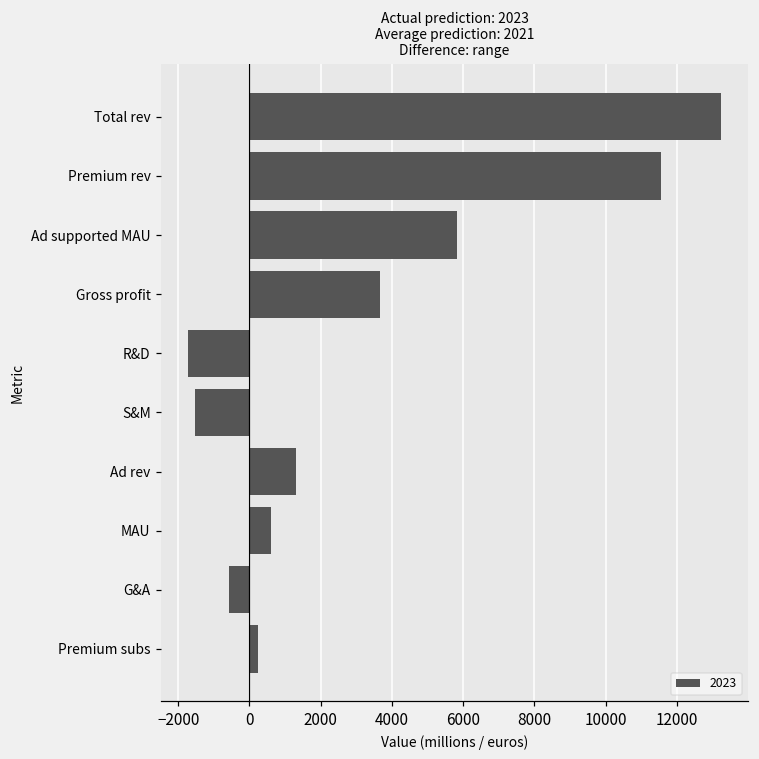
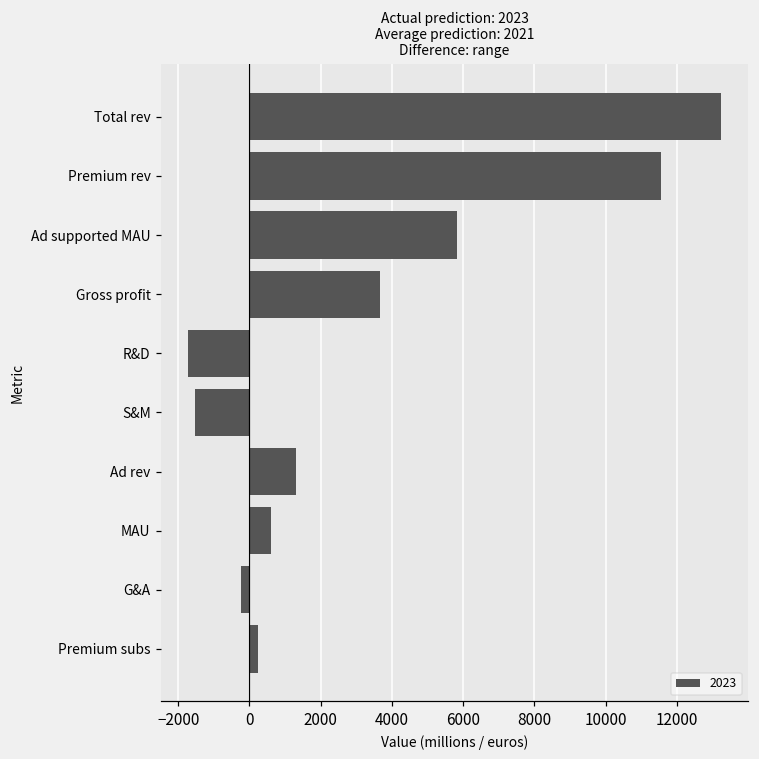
G&A: -600 -> -200
